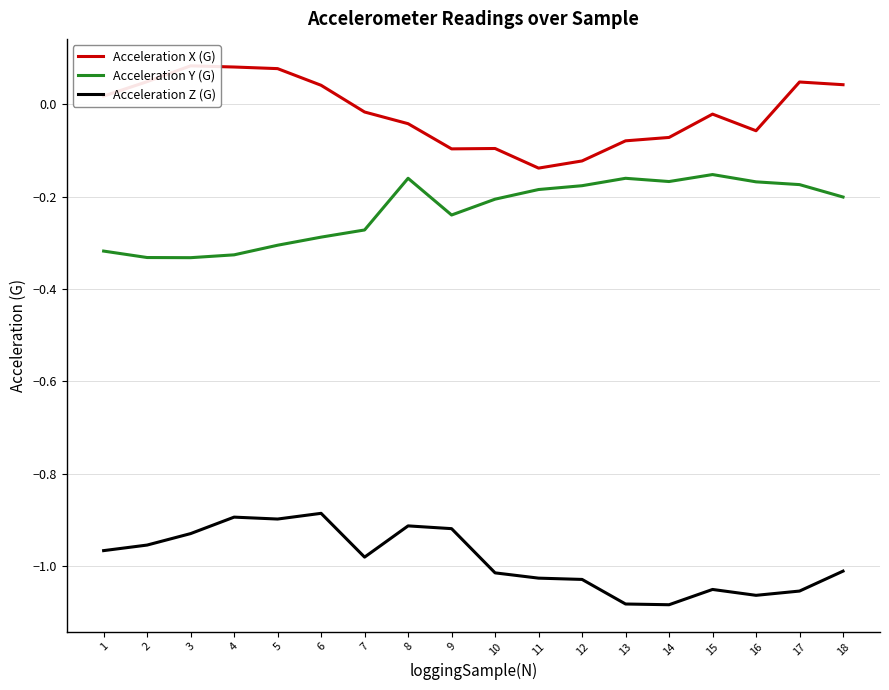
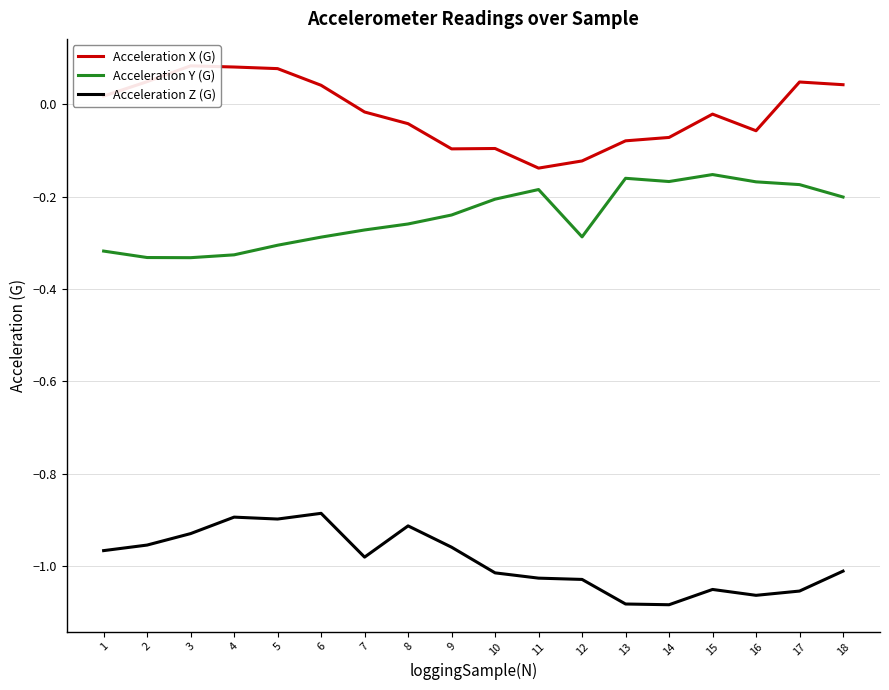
Acceleration Y (G), 8: -0.16 -> -0.26
Acceleration Z (G), 9: -0.92 -> -0.96
Acceleration Y (G), 12: -0.18 -> -0.29
